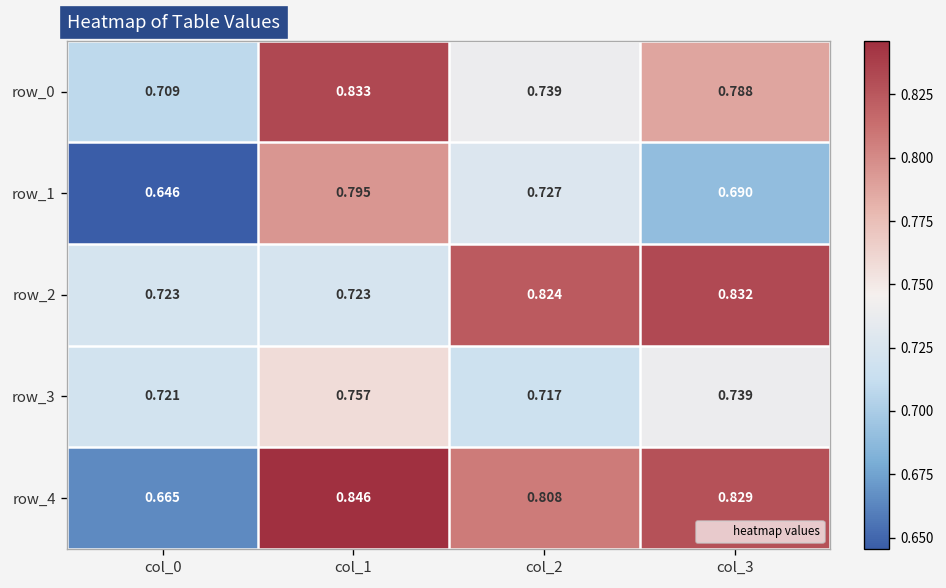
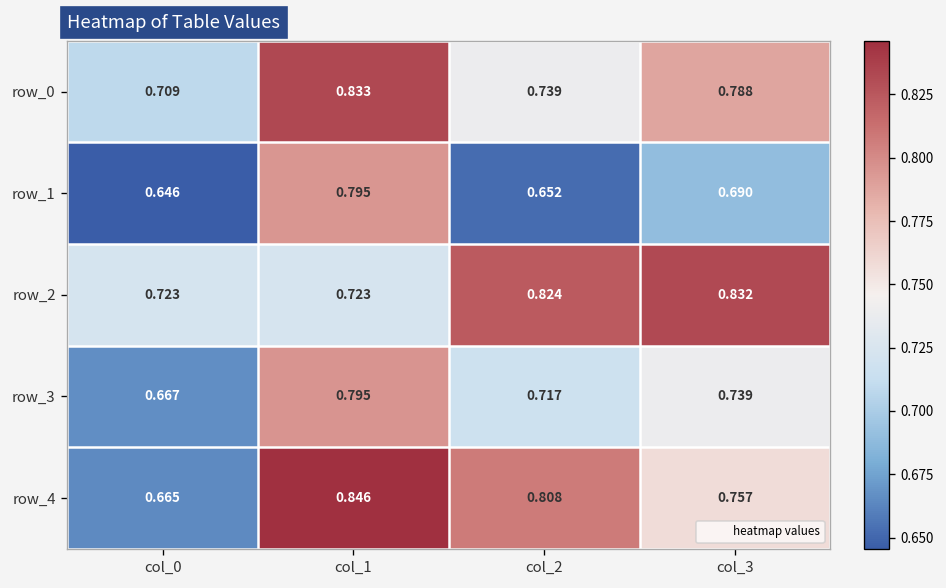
row_1, col_2: 0.727 -> 0.652
row_3, col_0: 0.721 -> 0.667
row_3, col_1: 0.757 -> 0.795
row_4, col_3: 0.829 -> 0.757
